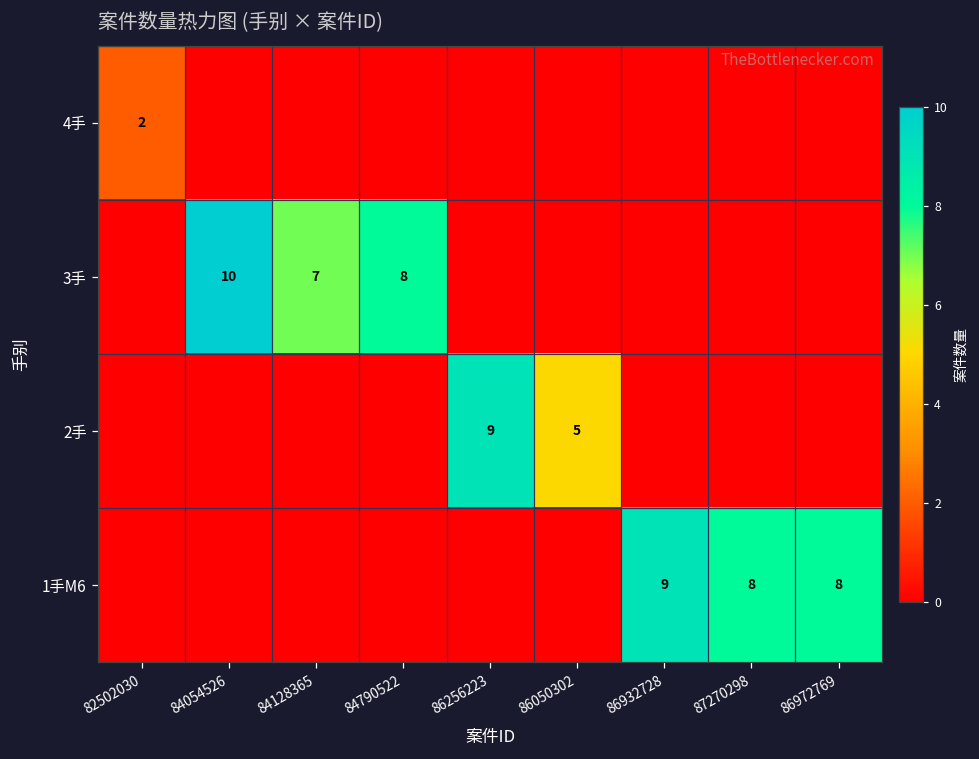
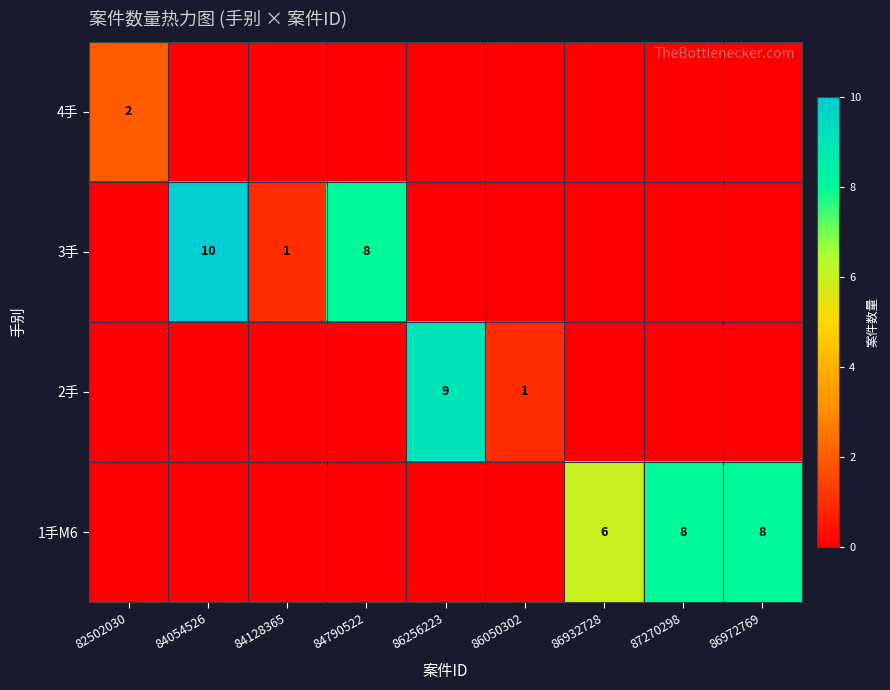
3手, 84128365: 7 -> 1
2手, 86050302: 5 -> 1
1手M6, 86932728: 9 -> 6
